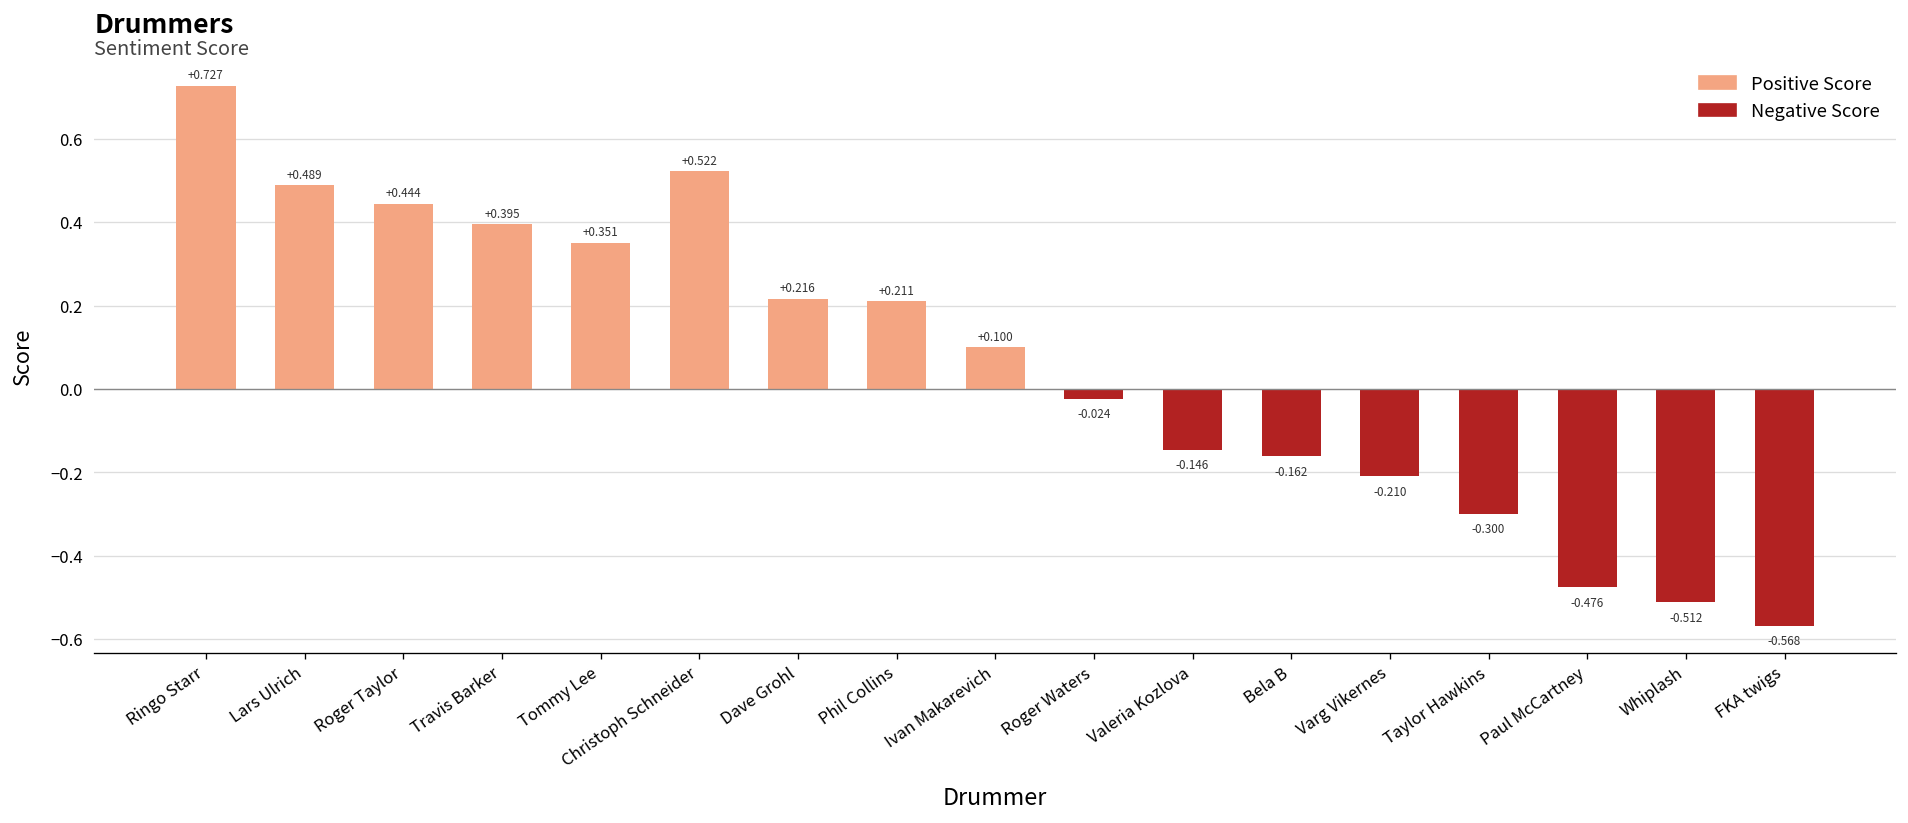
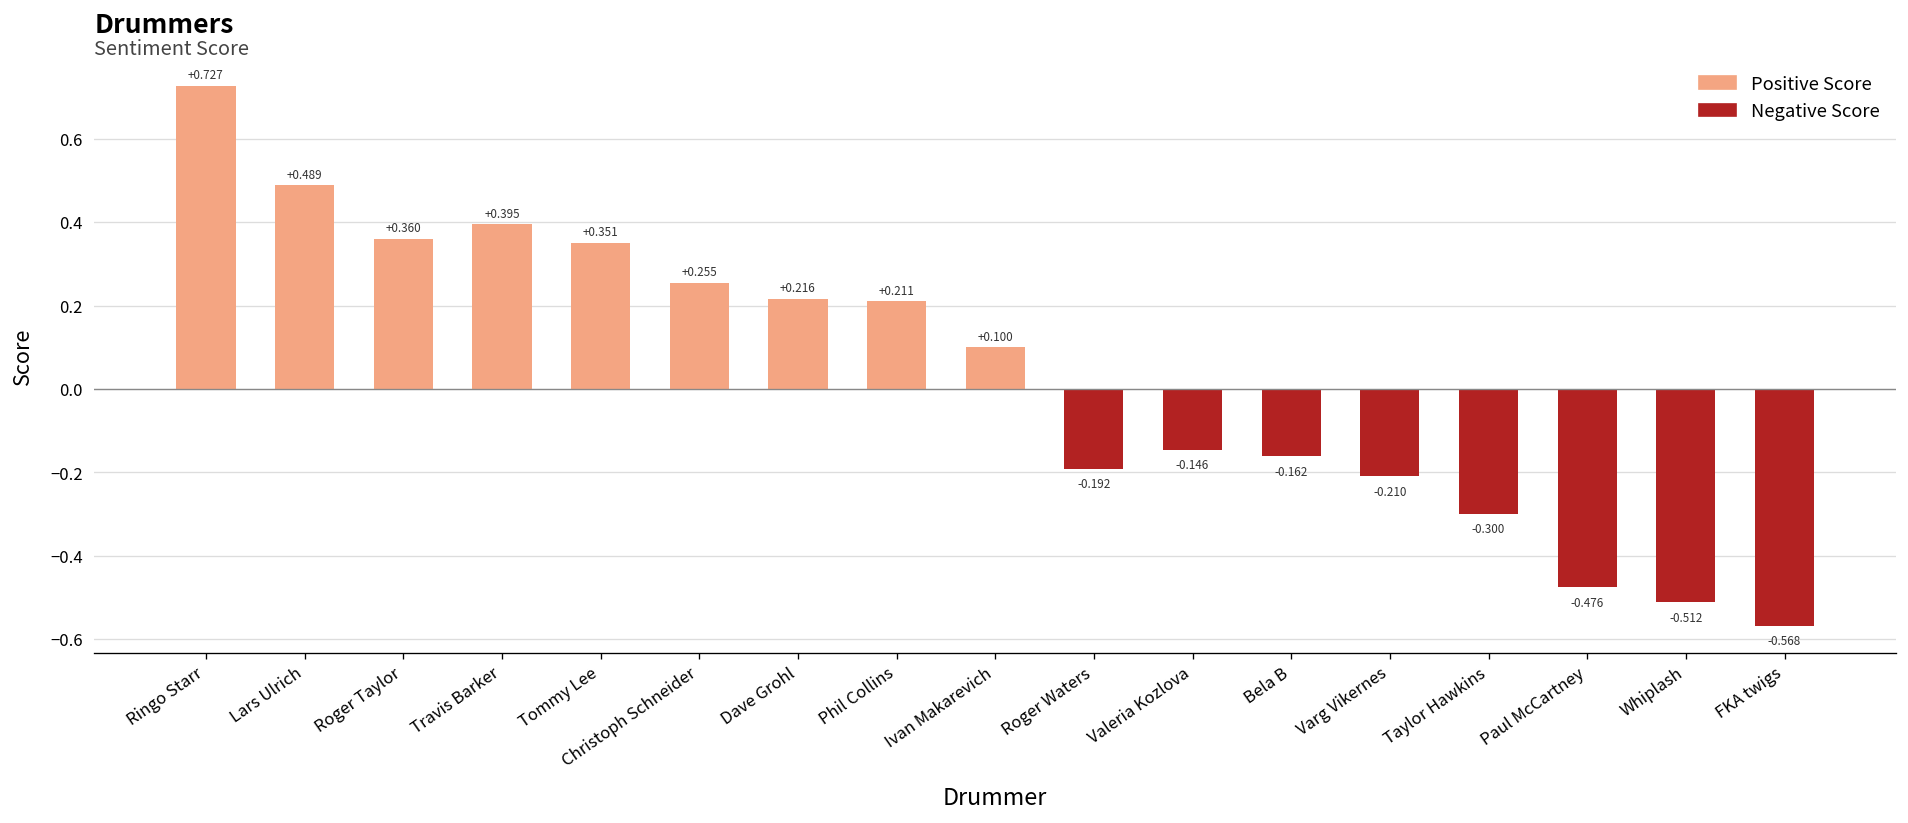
Positive Score, Roger Taylor: +0.444 -> +0.360
Positive Score, Christoph Schneider: +0.522 -> +0.255
Negative Score, Roger Waters: -0.024 -> -0.192
